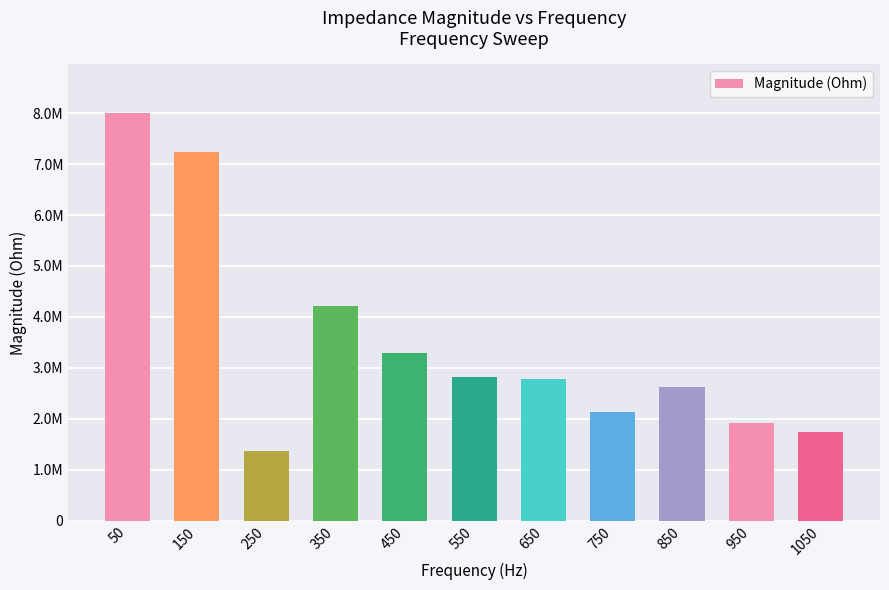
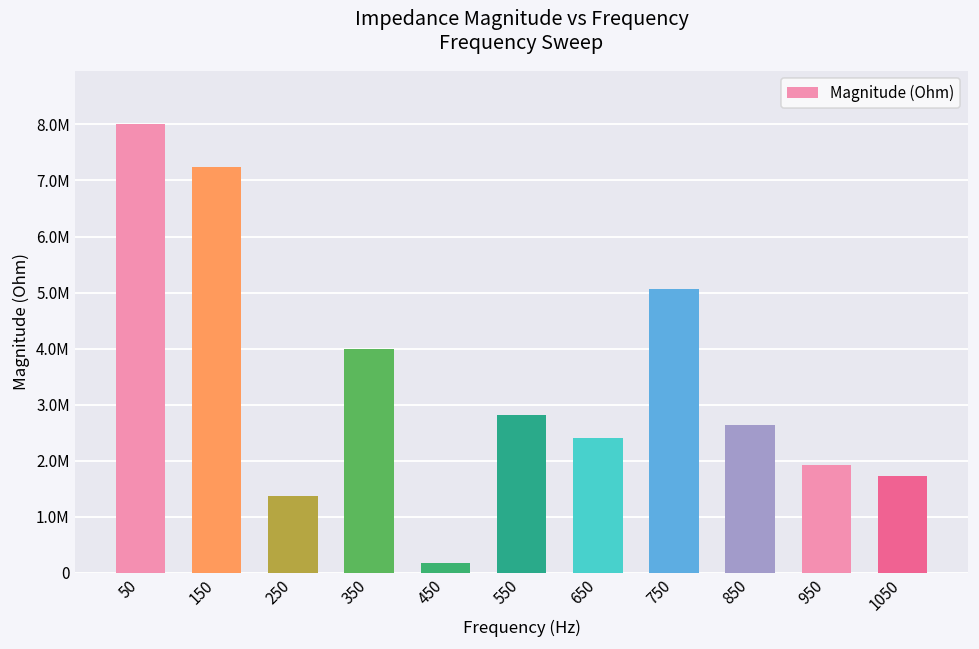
350: 4200000 -> 4000000
450: 3300000 -> 200000
650: 2800000 -> 2400000
750: 2100000 -> 5100000
